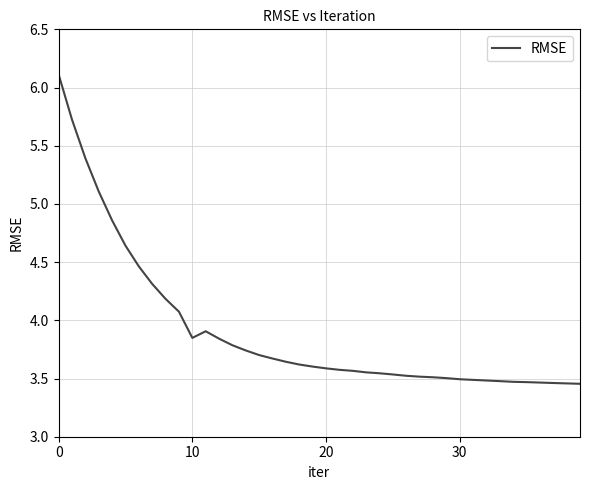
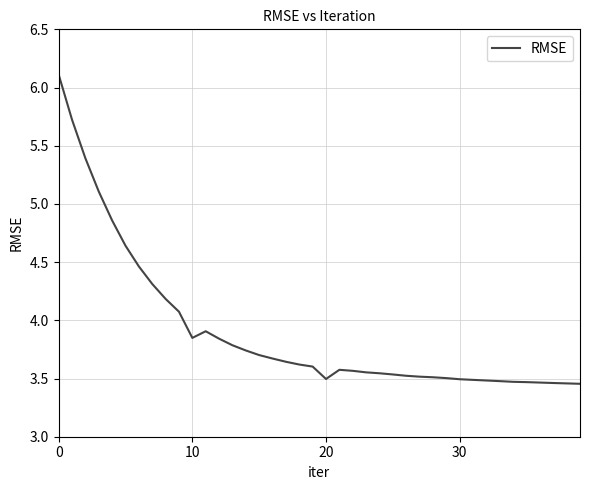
20: 3.59 -> 3.50
